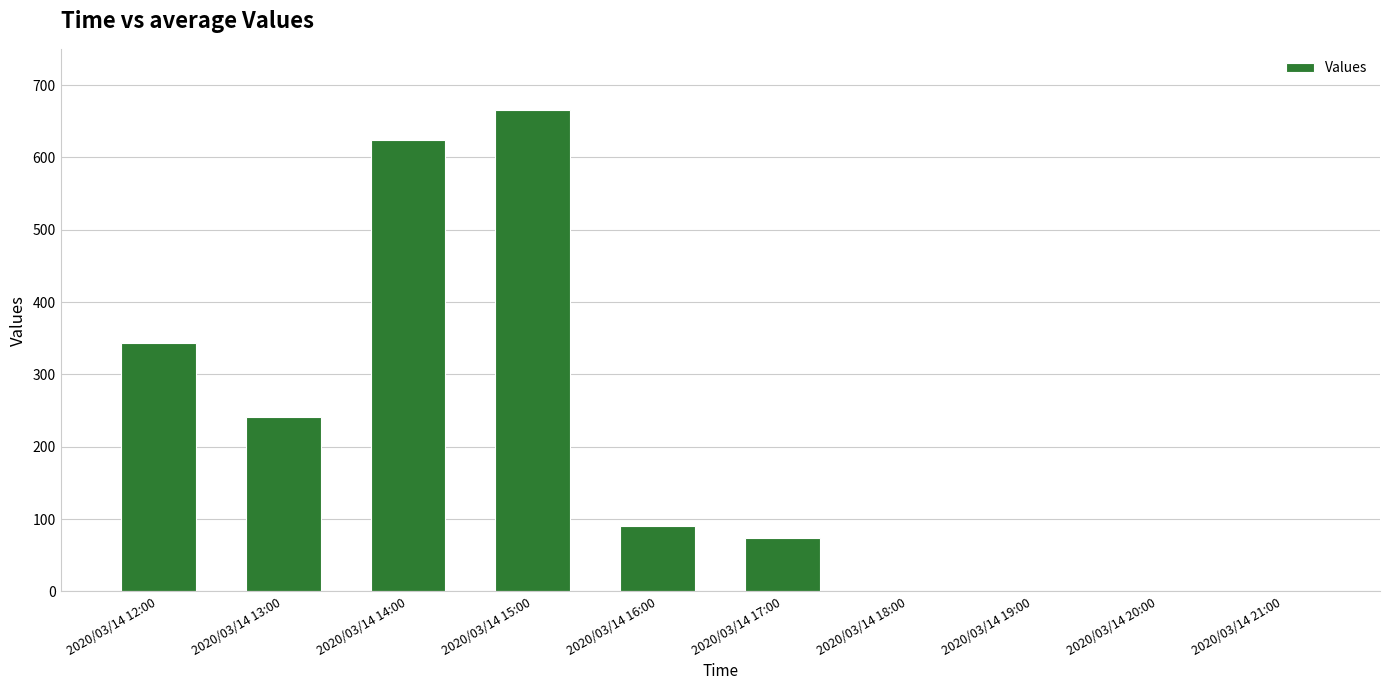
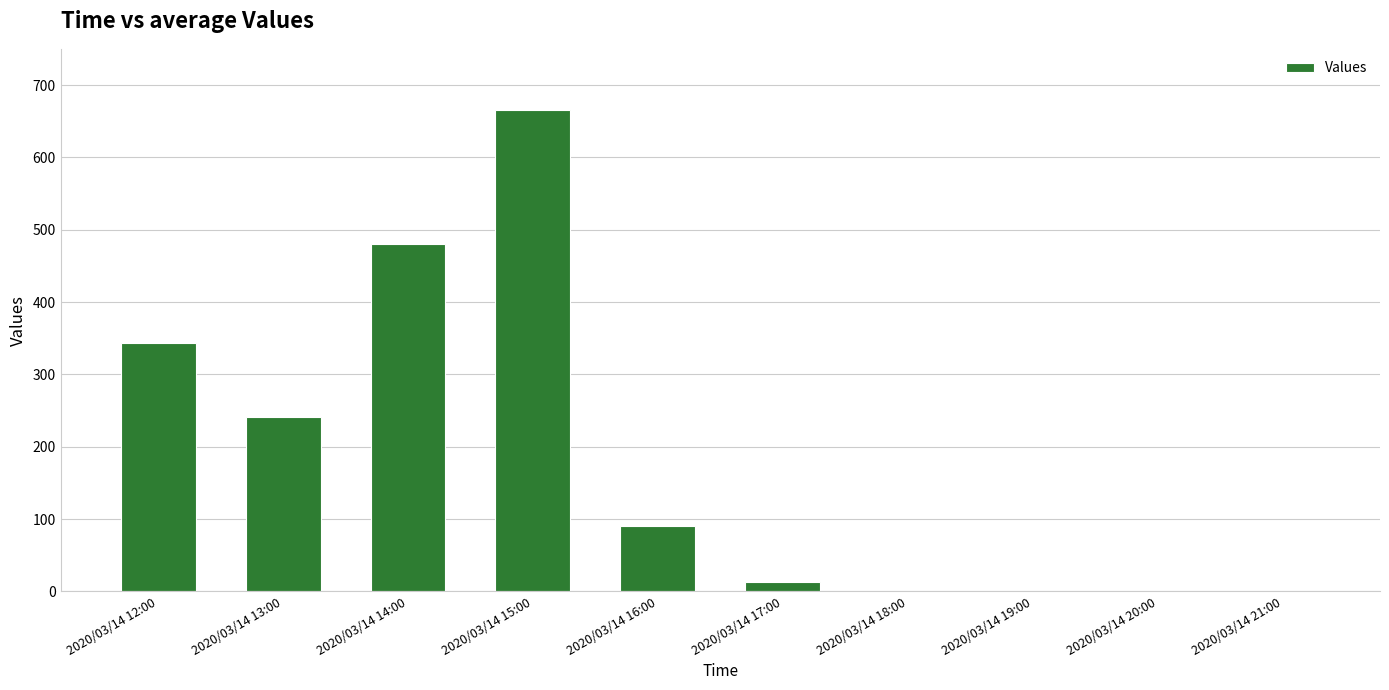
2020/03/14 14:00: 620 -> 480
2020/03/14 17:00: 70 -> 10
